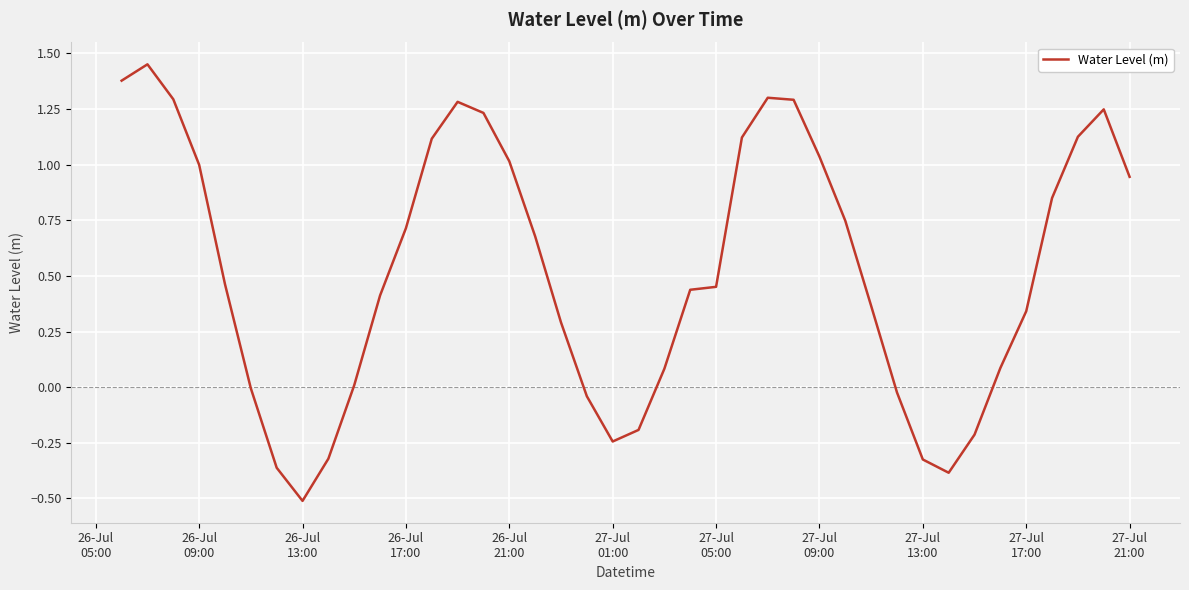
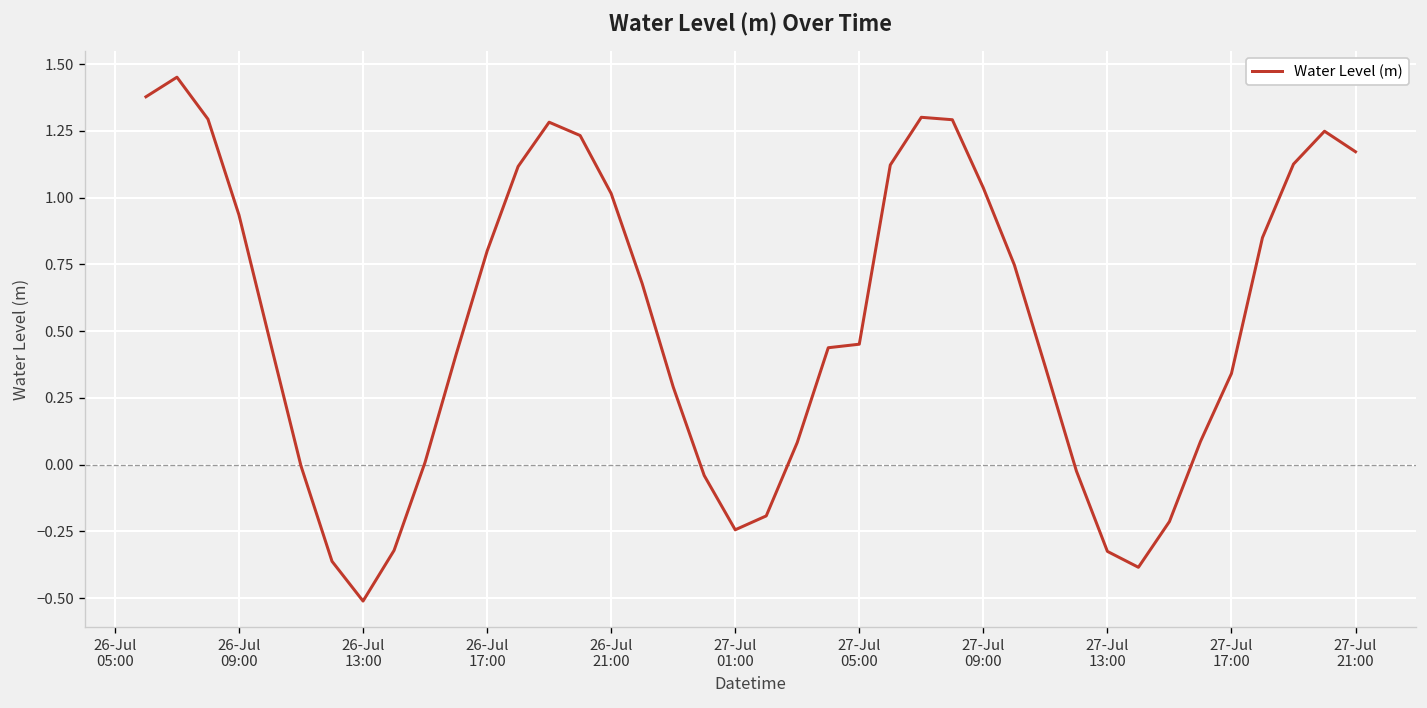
26-Jul 09:00: 1.00 -> 0.93
26-Jul 17:00: 0.71 -> 0.80
27-Jul 21:00: 0.95 -> 1.17
